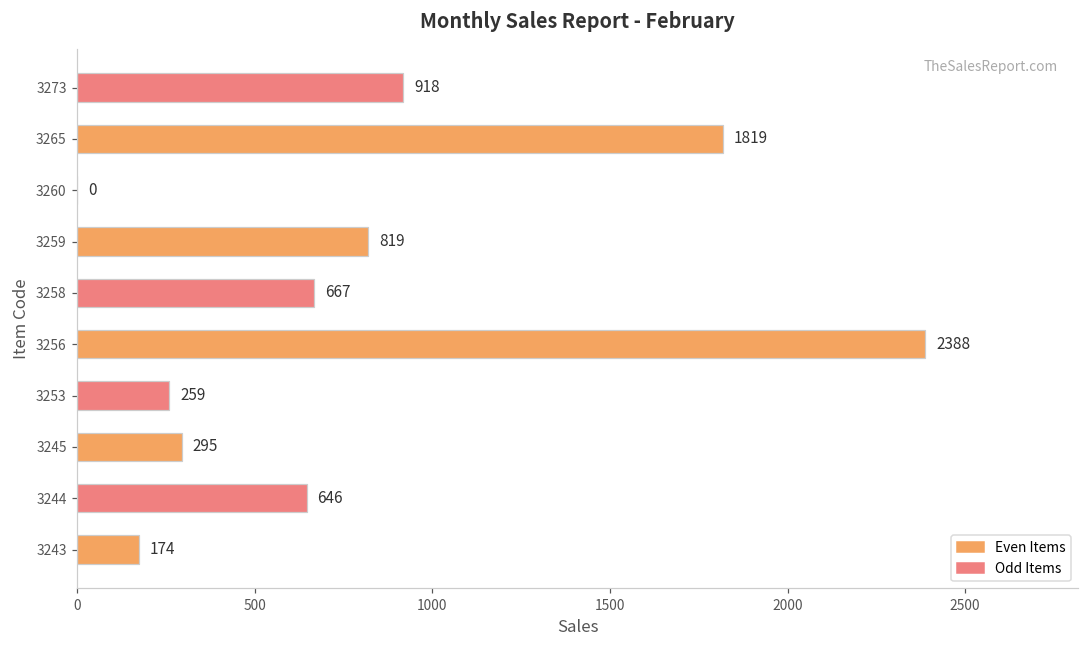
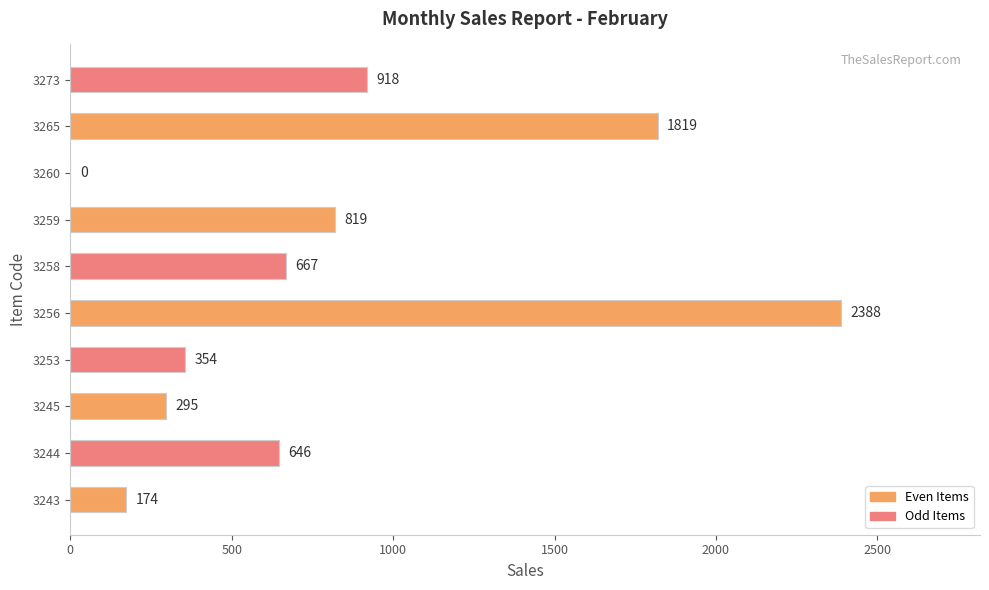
3253: 259 -> 354
